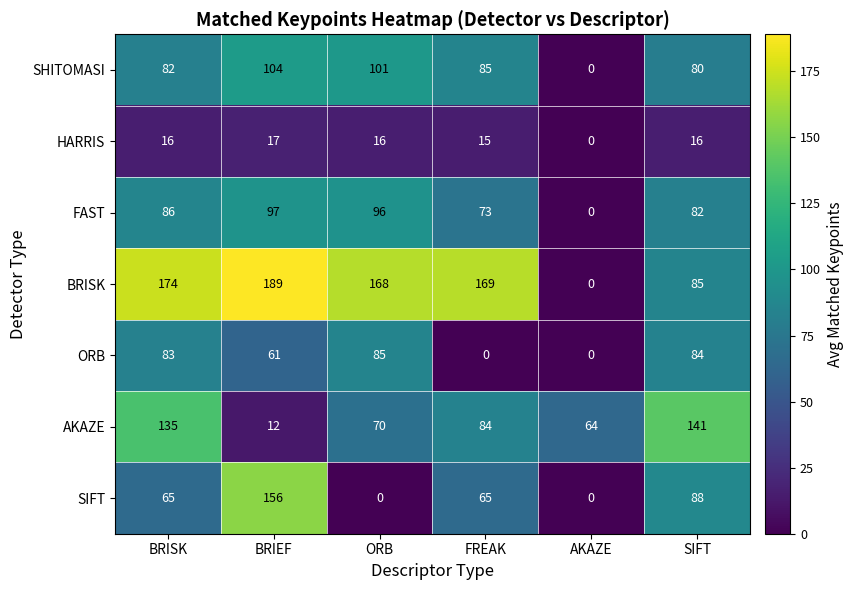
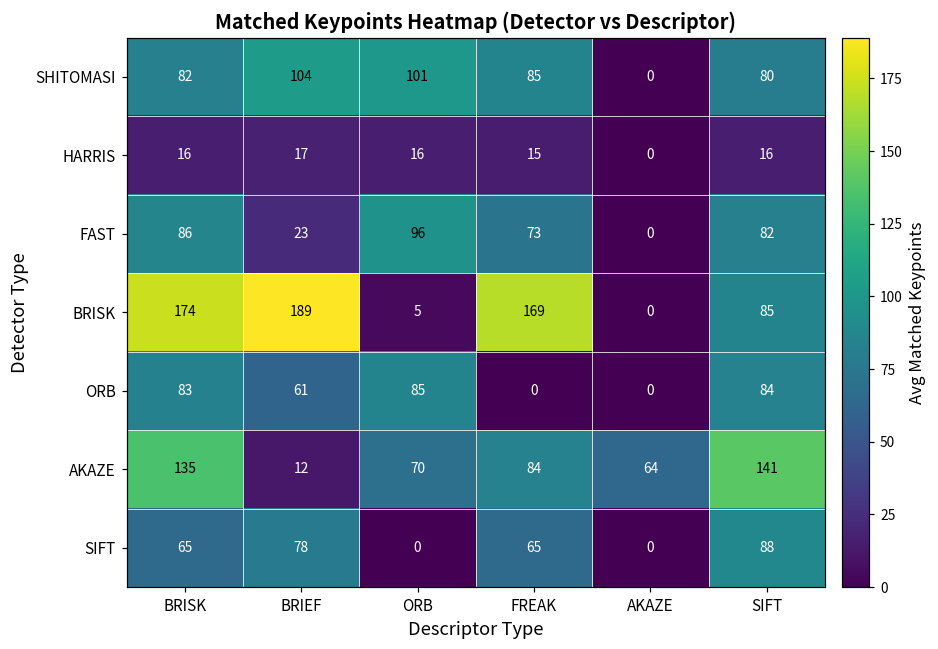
FAST, BRIEF: 97 -> 23
BRISK, ORB: 168 -> 5
SIFT, BRIEF: 156 -> 78
